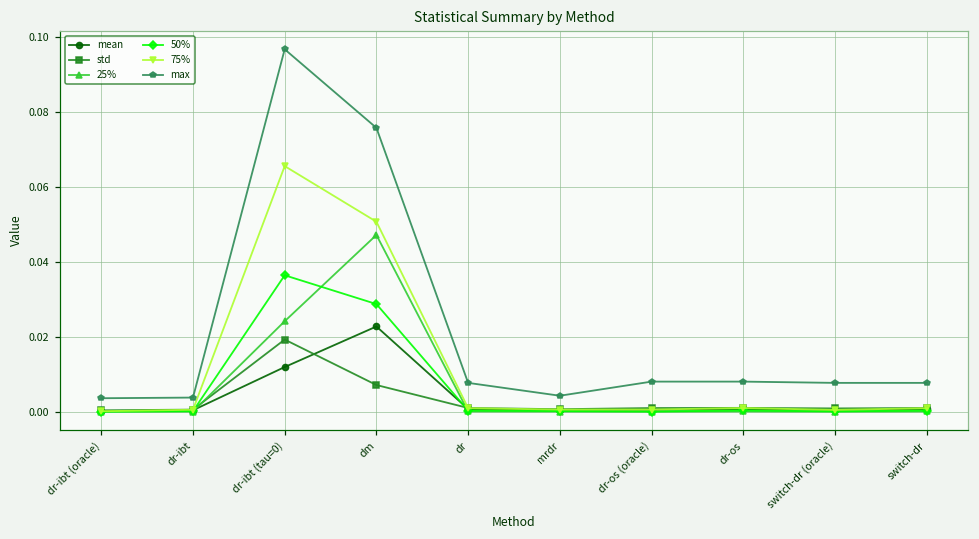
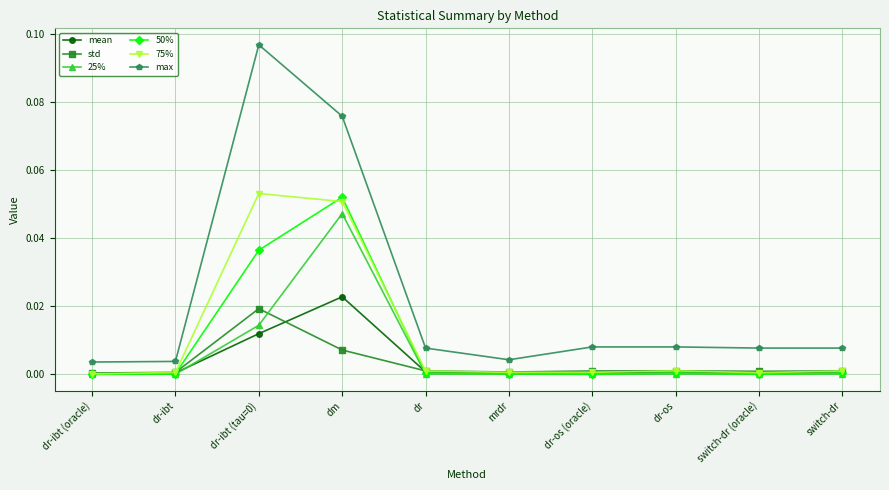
25%, dr-ibt (tau=0): 0.024 -> 0.014
75%, dr-ibt (tau=0): 0.066 -> 0.053
50%, dm: 0.029 -> 0.052
